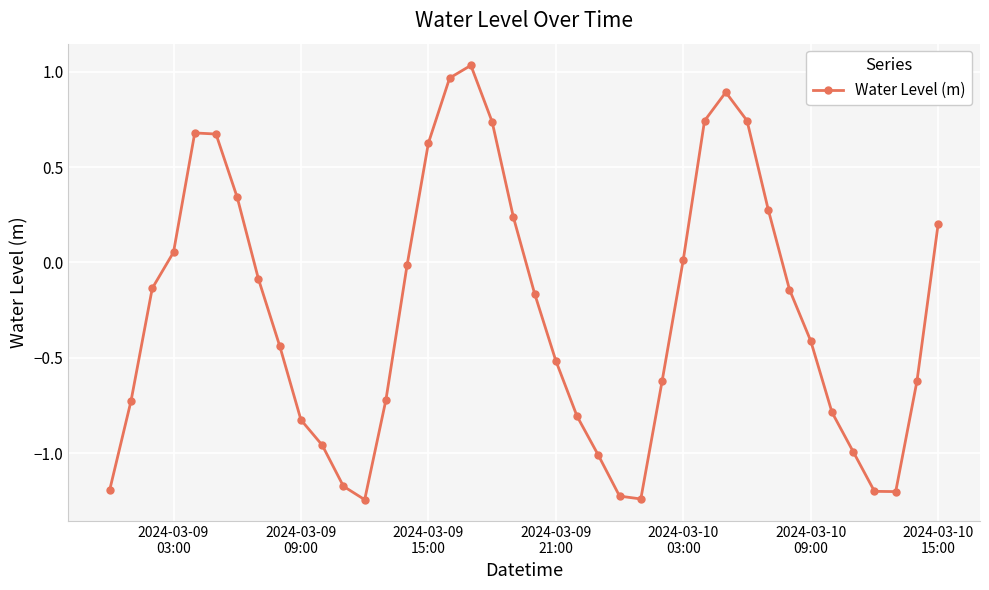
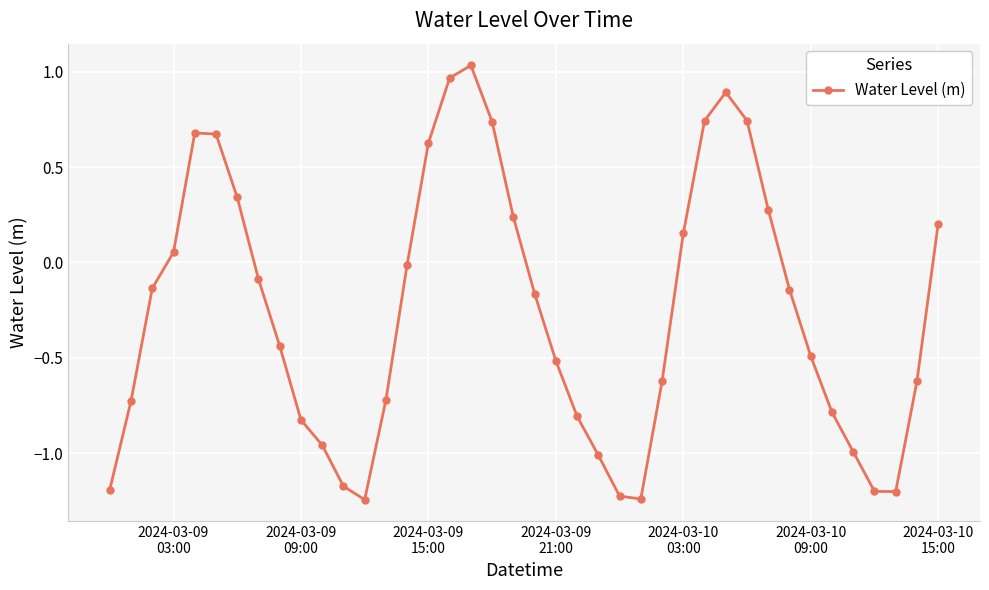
2024-03-10 03:00: 0.01 -> 0.15
2024-03-10 09:00: -0.41 -> -0.49
